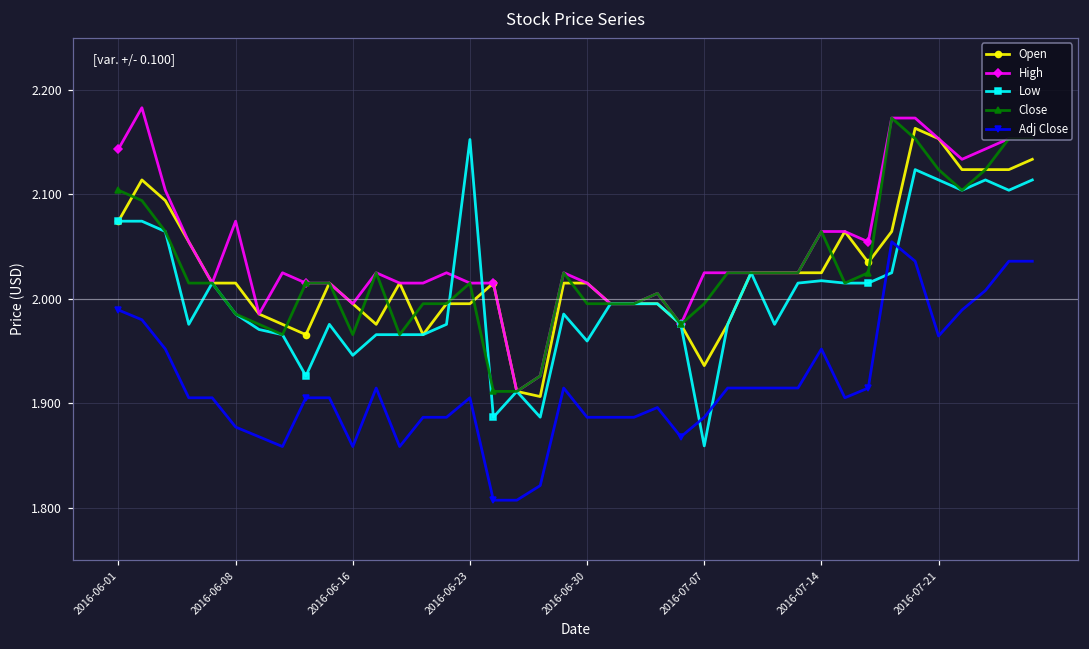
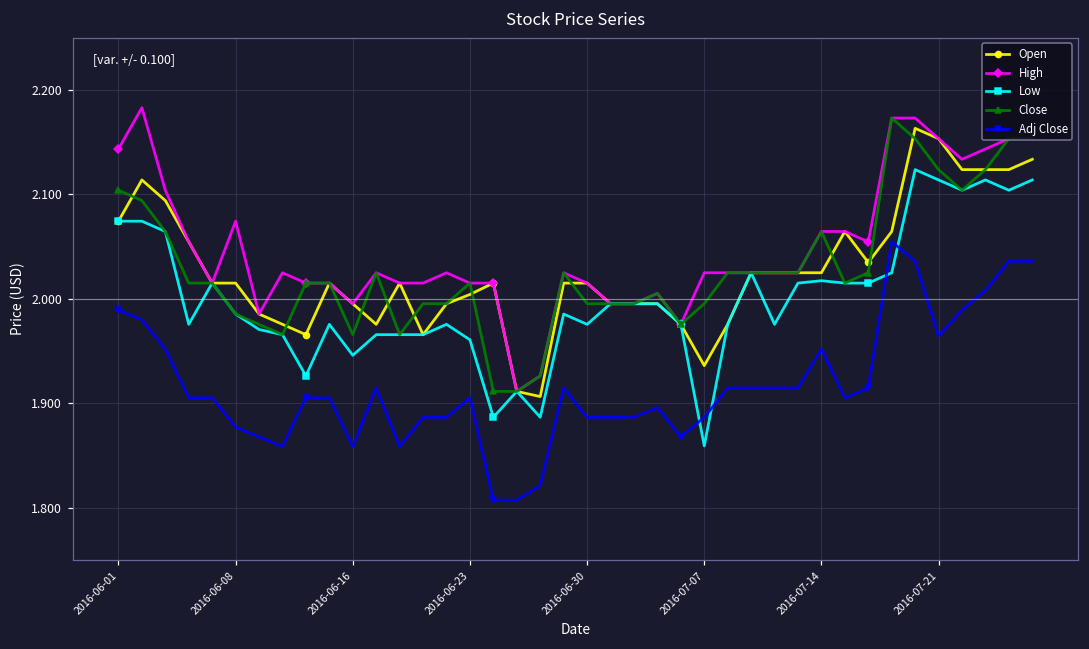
Open, 2016-06-23: 1.995 -> 2.004
Low, 2016-06-23: 2.15 -> 1.96
Low, 2016-06-30: 1.96 -> 1.98
